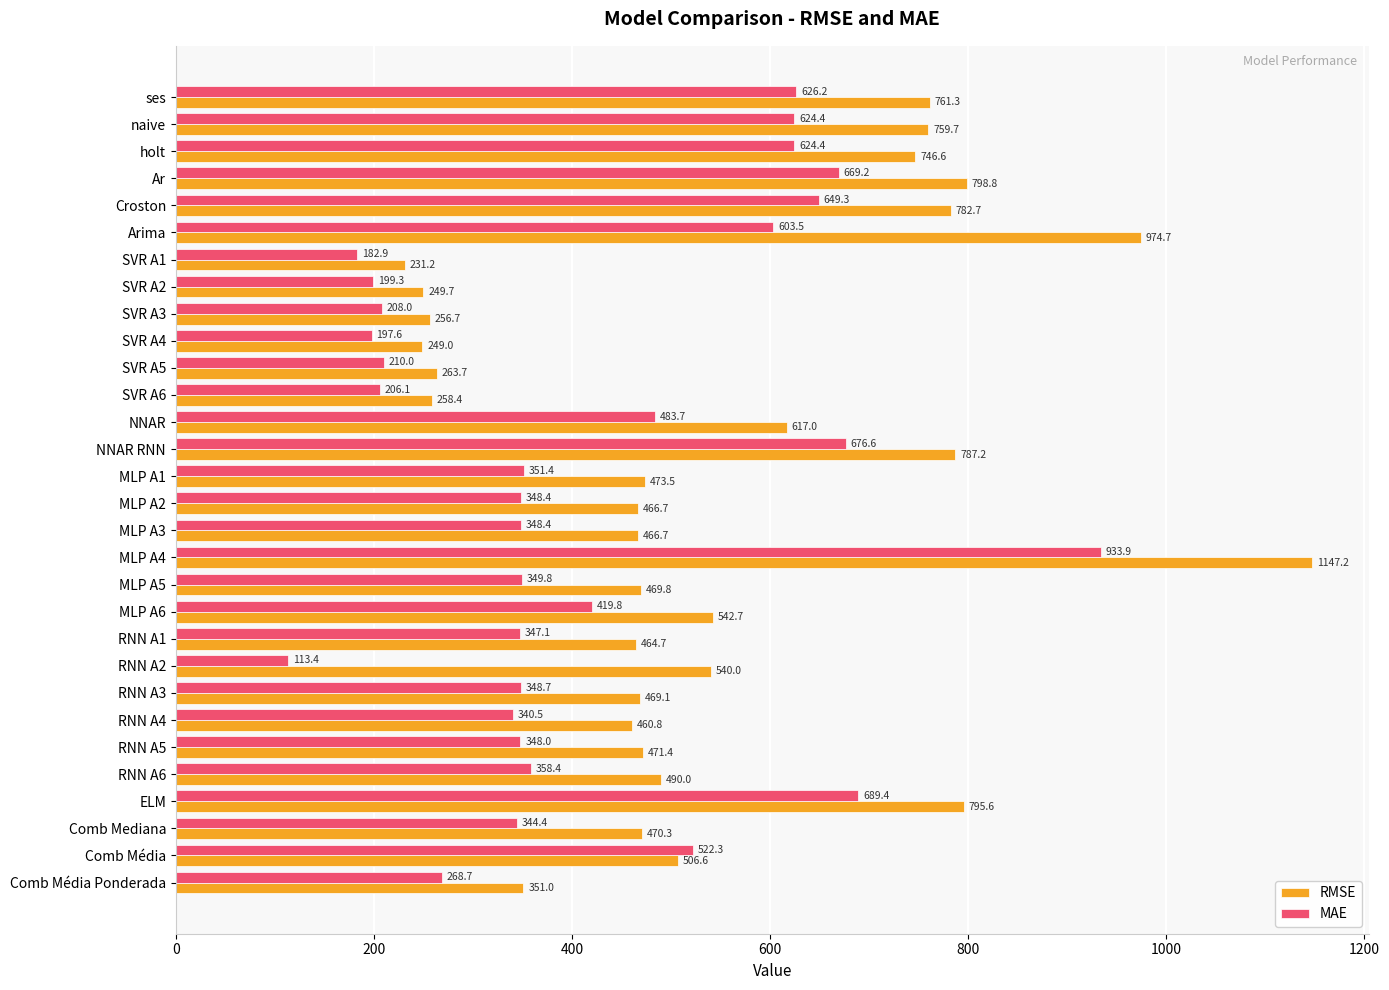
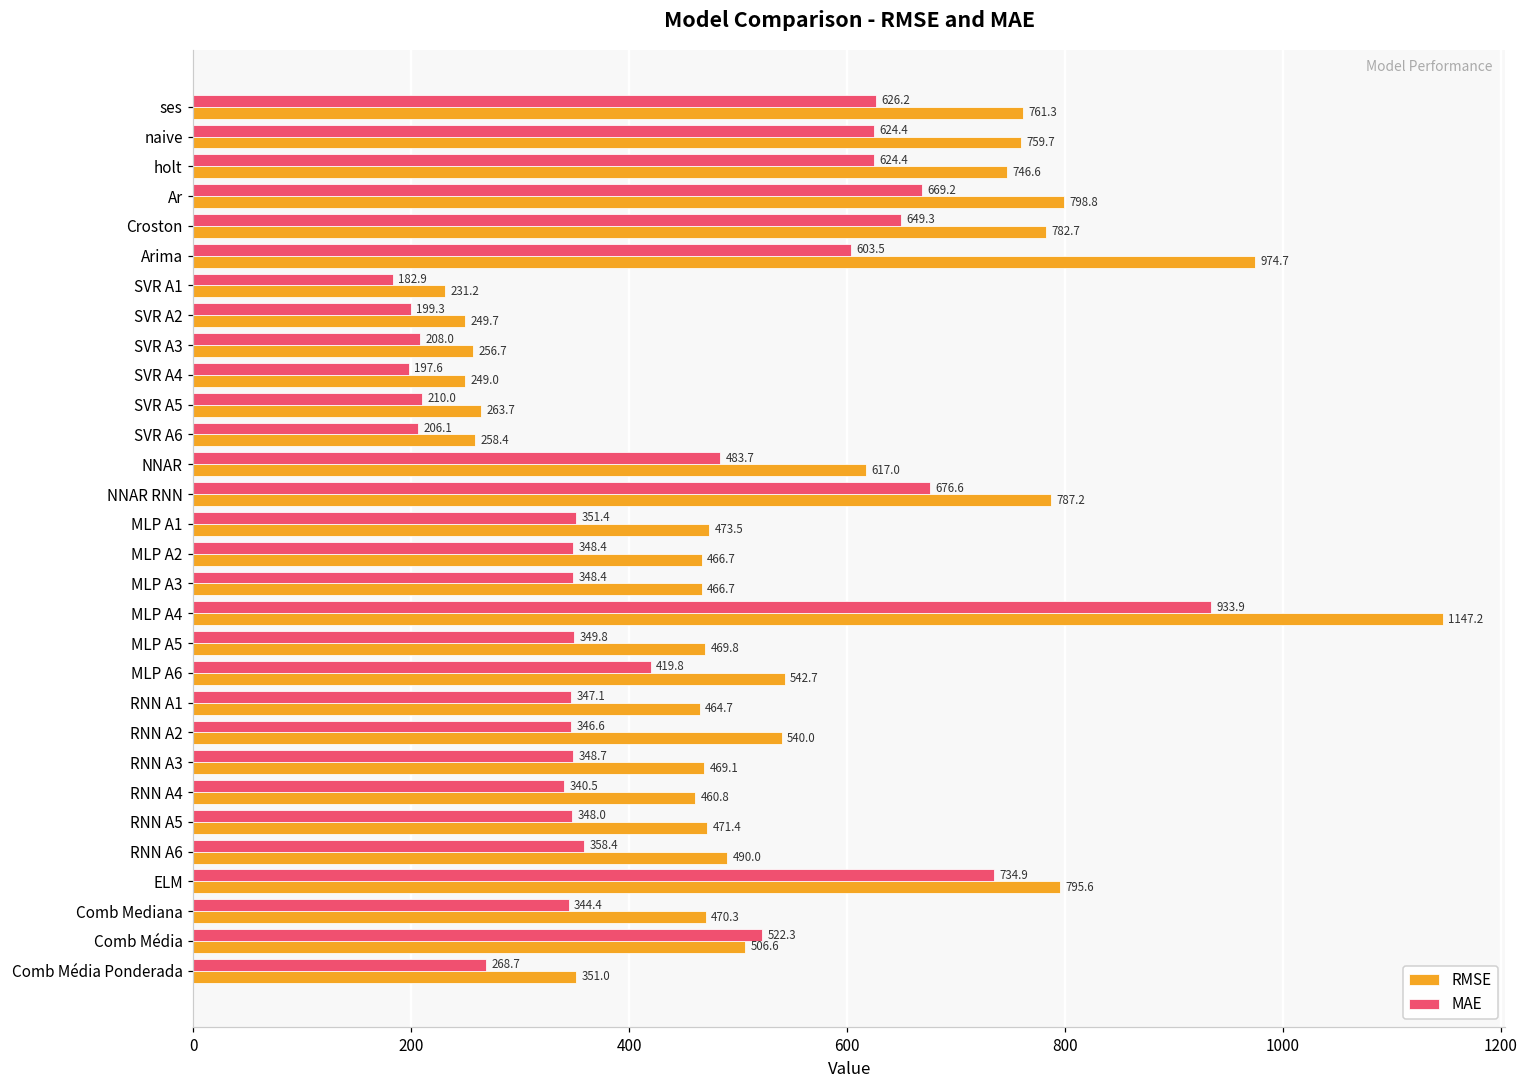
MAE, RNN A2: 113.4 -> 346.6
MAE, ELM: 689.4 -> 734.9
